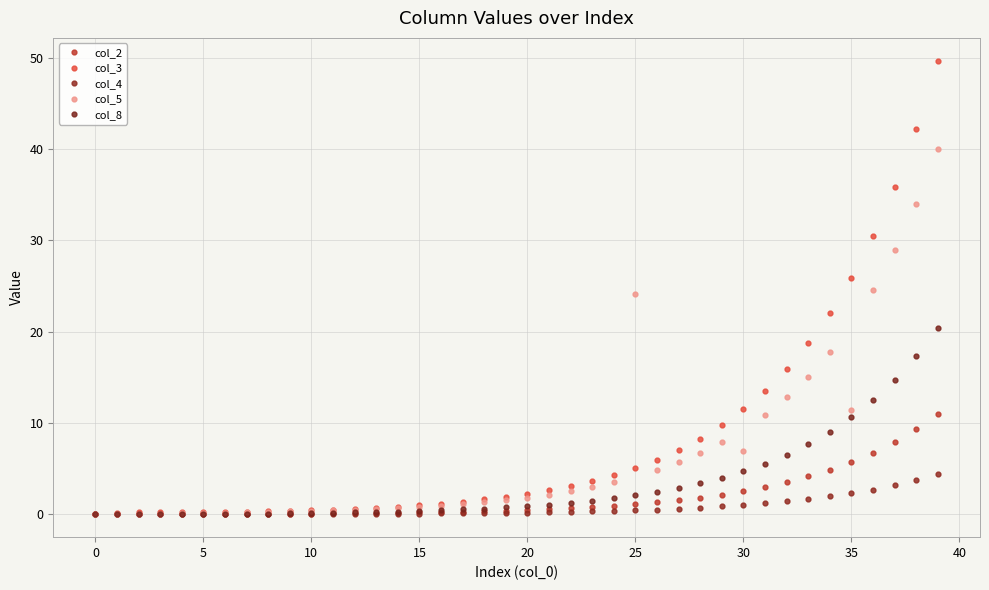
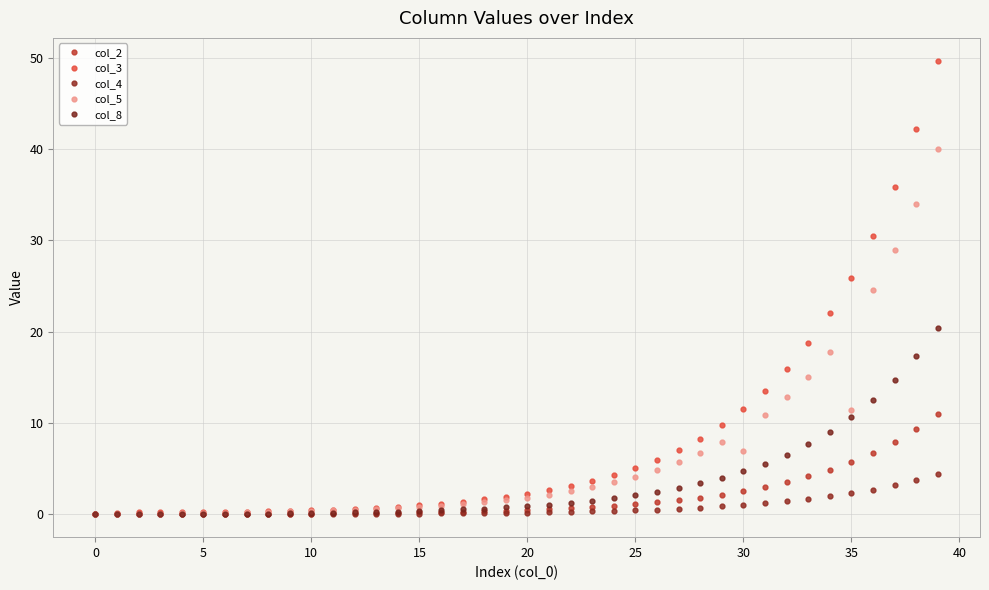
col_5, 25: 24 -> 4
